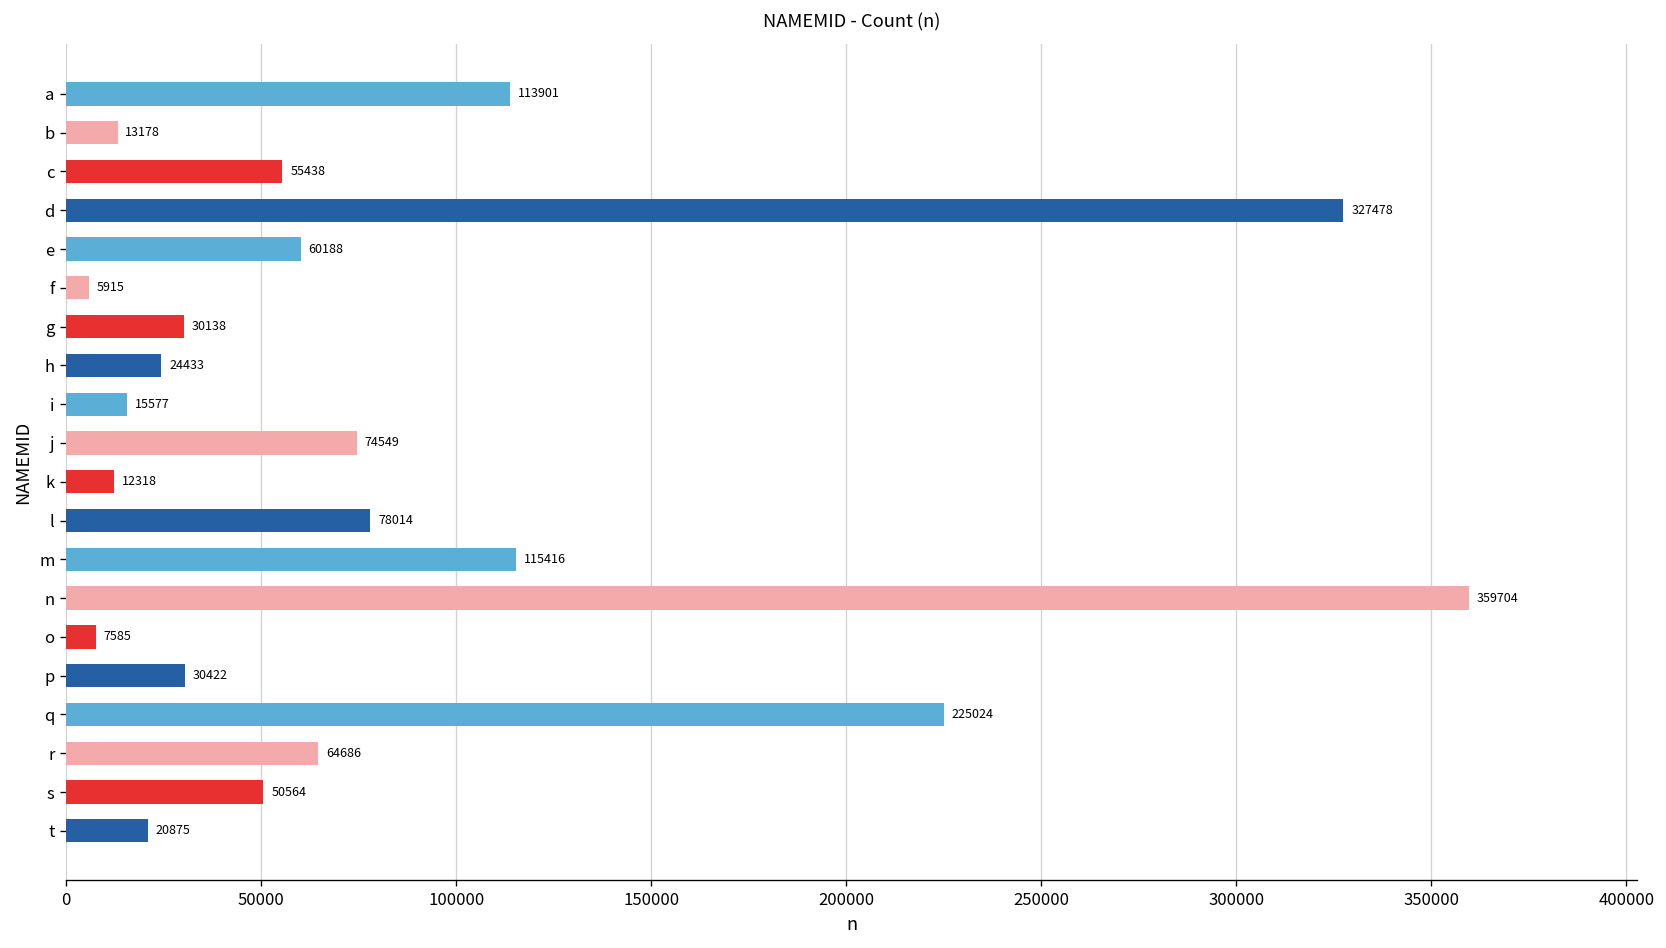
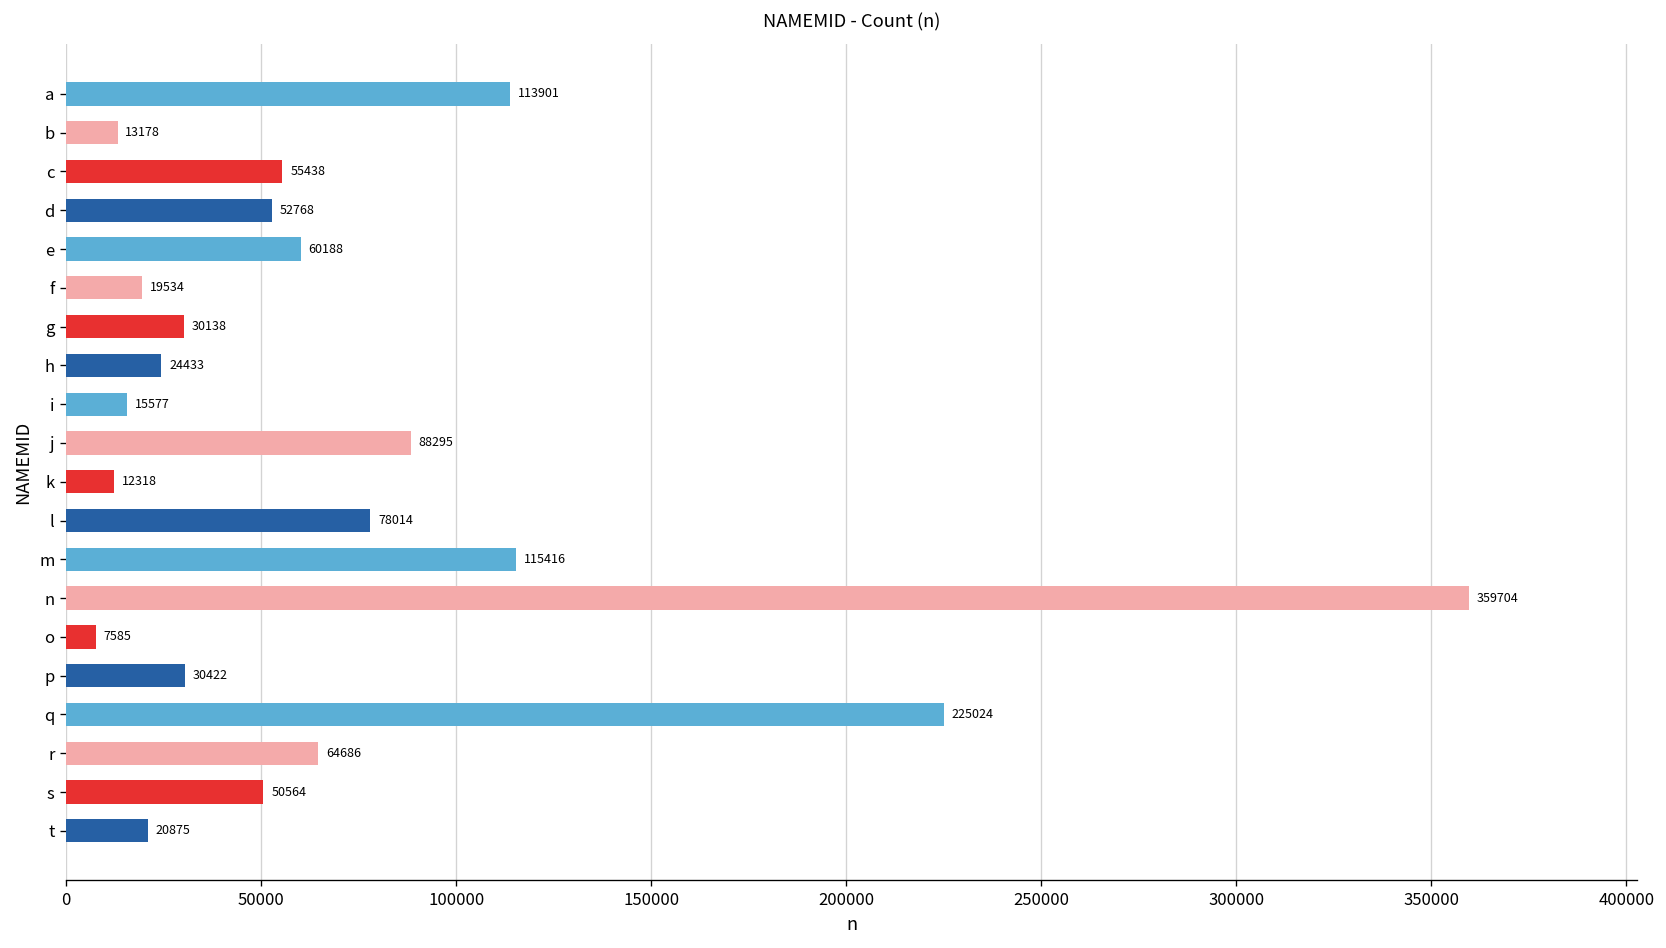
d: 327478 -> 52768
f: 5915 -> 19534
j: 74549 -> 88295
